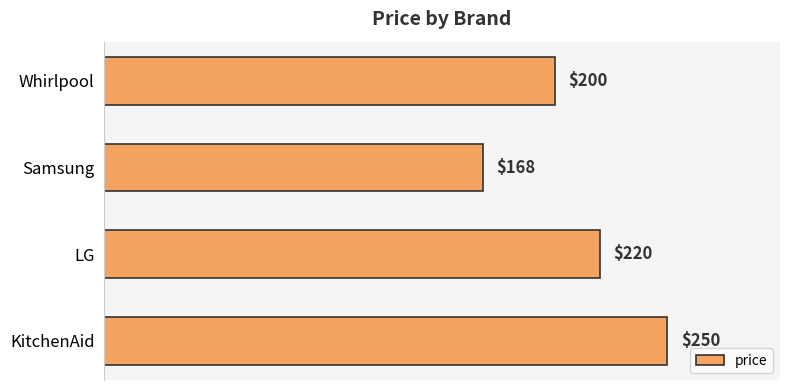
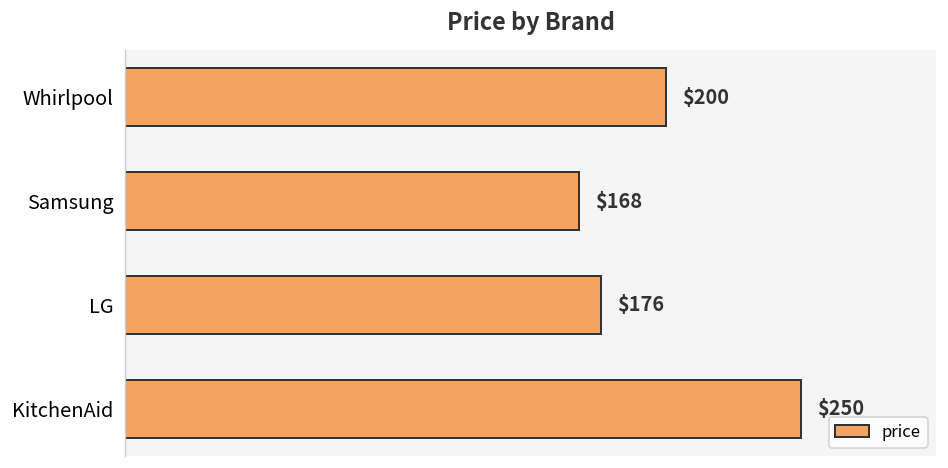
LG: $220 -> $176
